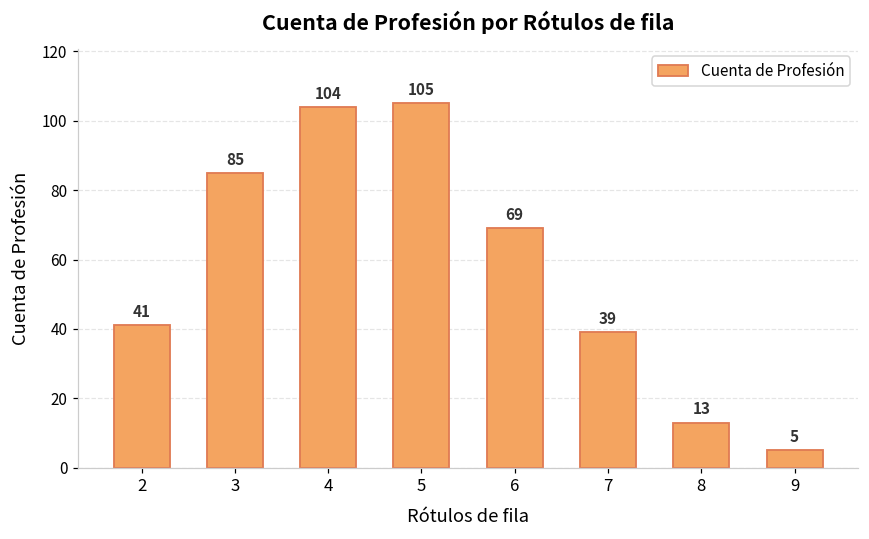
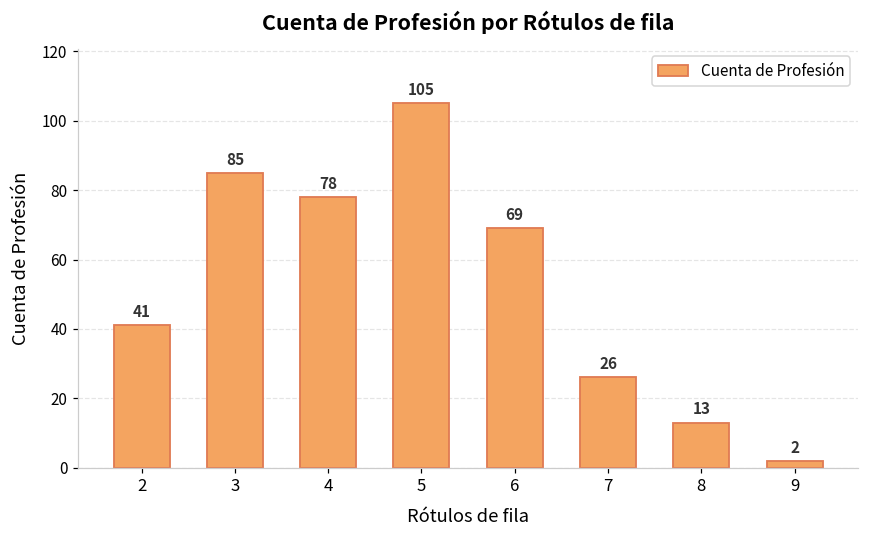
4: 104 -> 78
7: 39 -> 26
9: 5 -> 2
